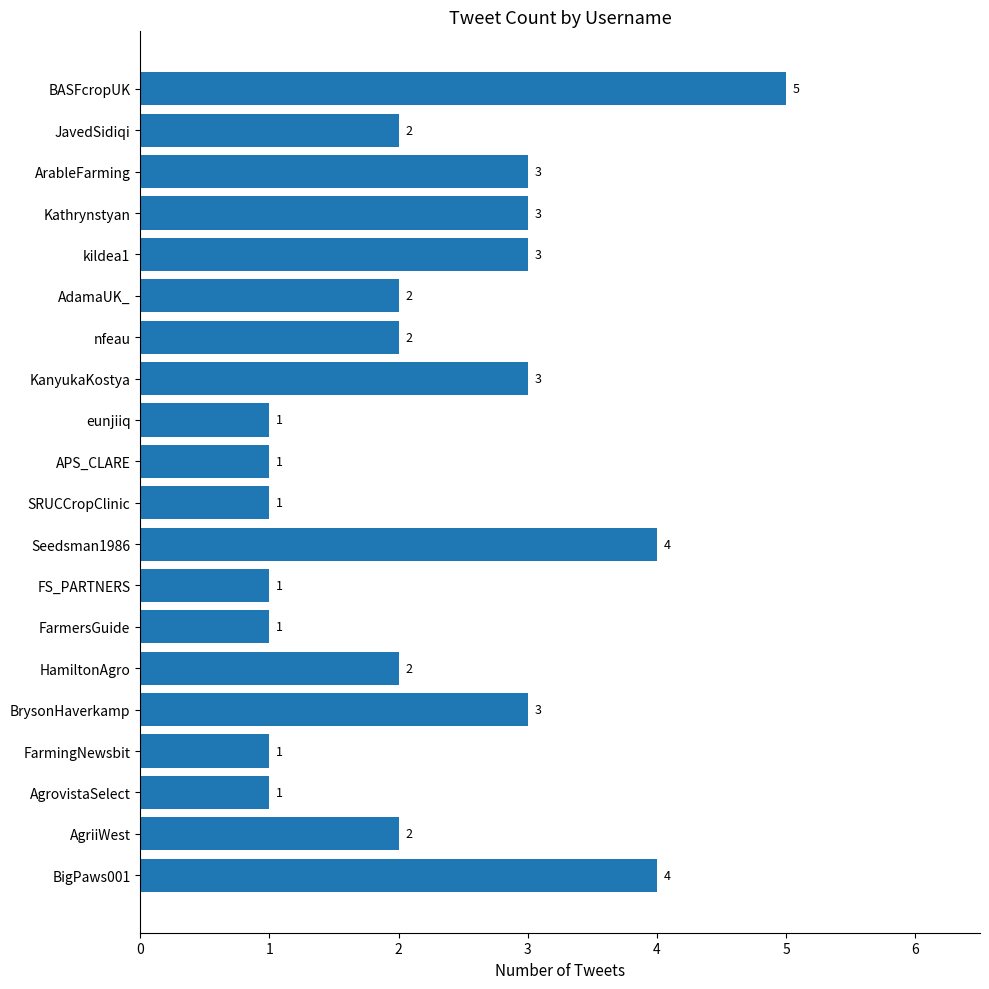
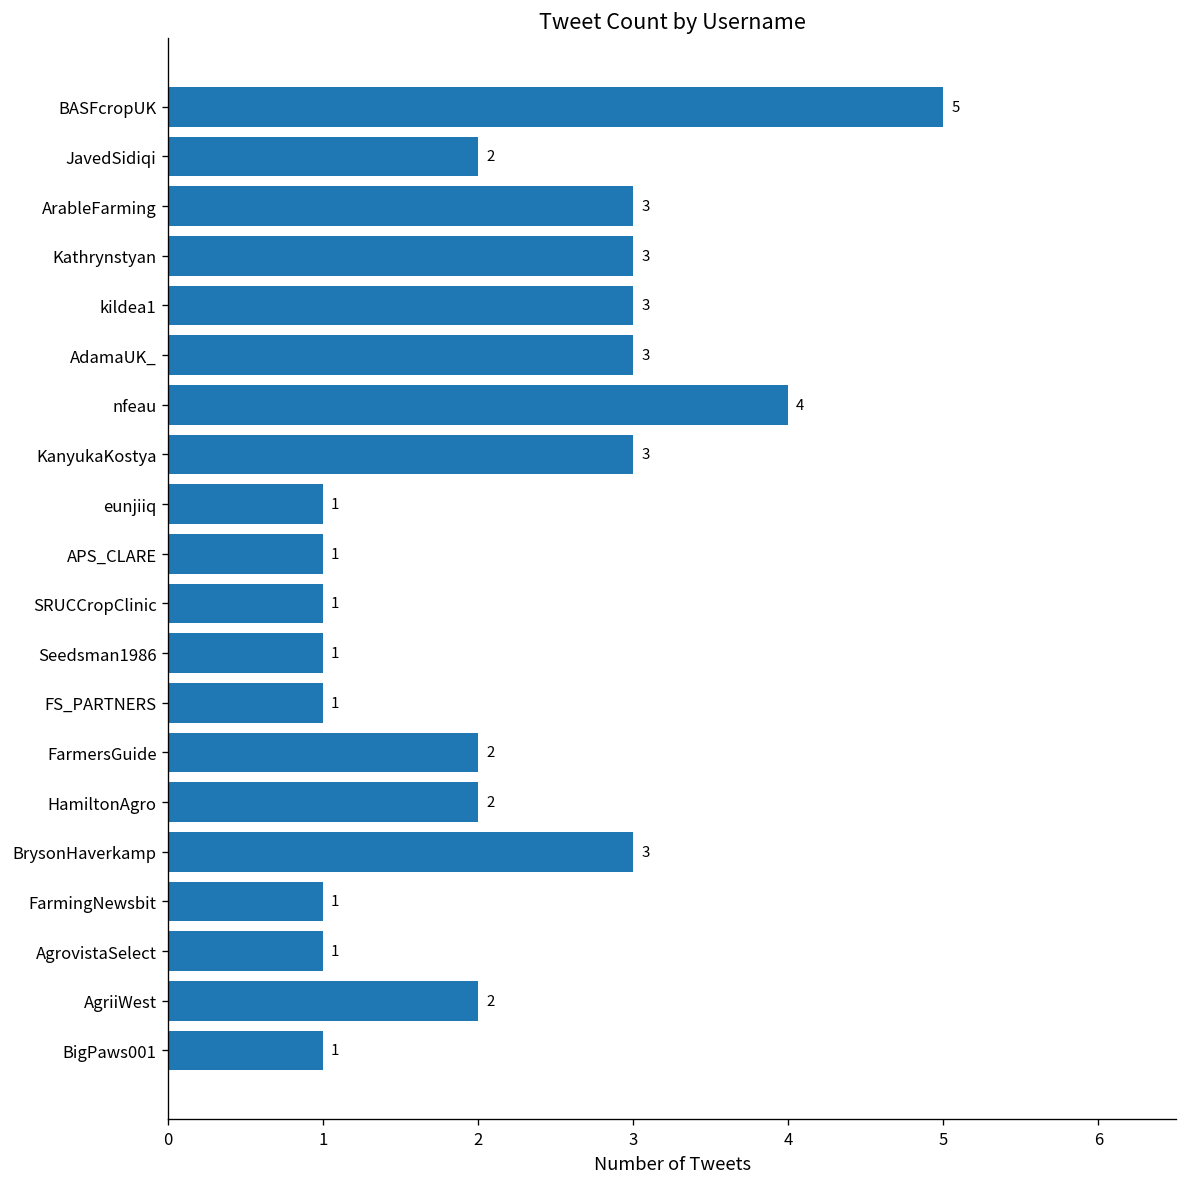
AdamaUK_: 2 -> 3
nfeau: 2 -> 4
Seedsman1986: 4 -> 1
FarmersGuide: 1 -> 2
BigPaws001: 4 -> 1
